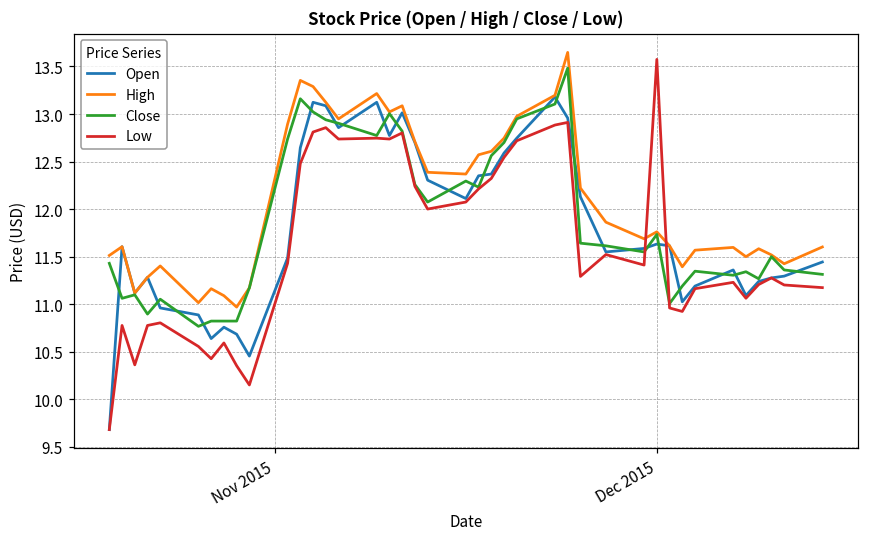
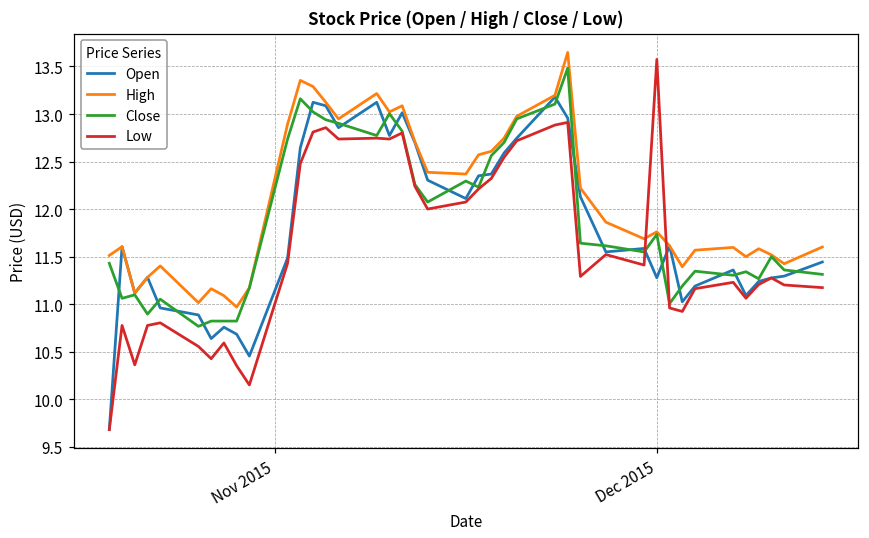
Open, Dec 2015: 11.6 -> 11.3
